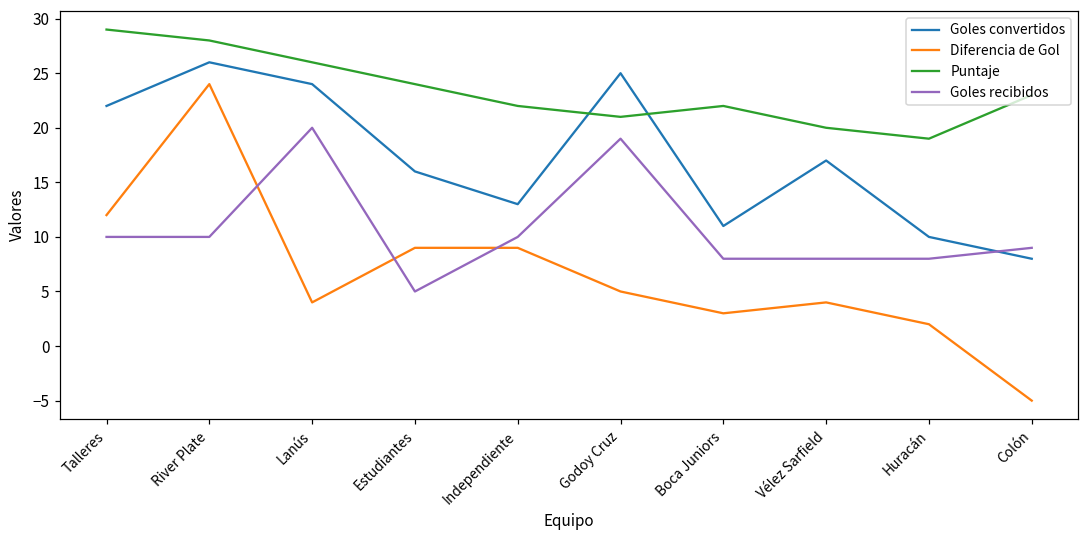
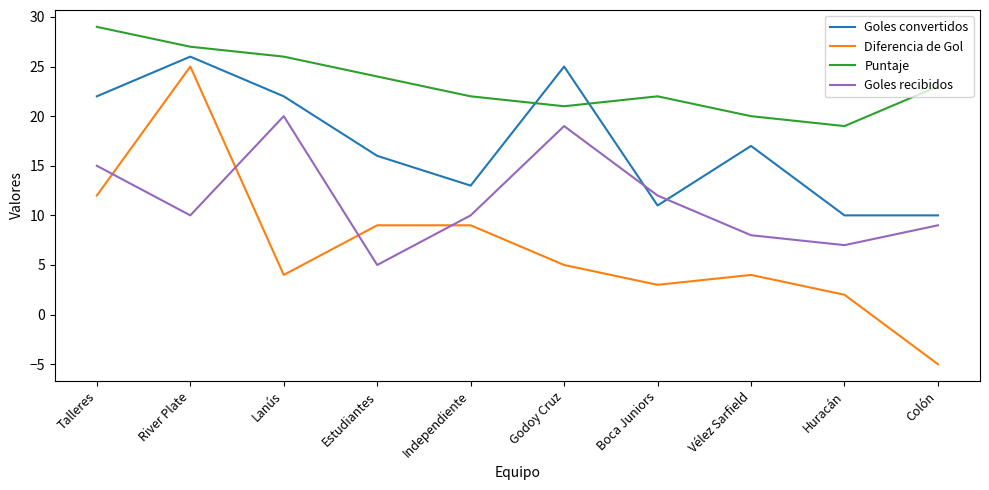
Goles recibidos, Talleres: 10 -> 15
Diferencia de Gol, River Plate: 24 -> 25
Puntaje, River Plate: 28 -> 27
Goles convertidos, Lanús: 24 -> 22
Goles recibidos, Boca Juniors: 8 -> 12
Goles recibidos, Huracán: 8 -> 7
Goles convertidos, Colón: 8 -> 10
